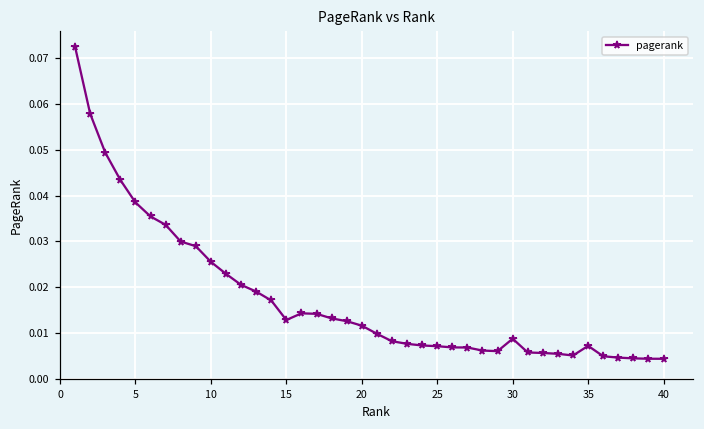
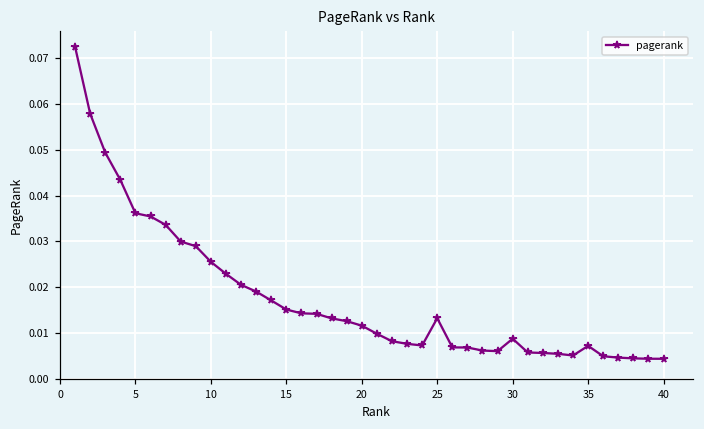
5: 0.039 -> 0.036
15: 0.013 -> 0.015
25: 0.007 -> 0.013
